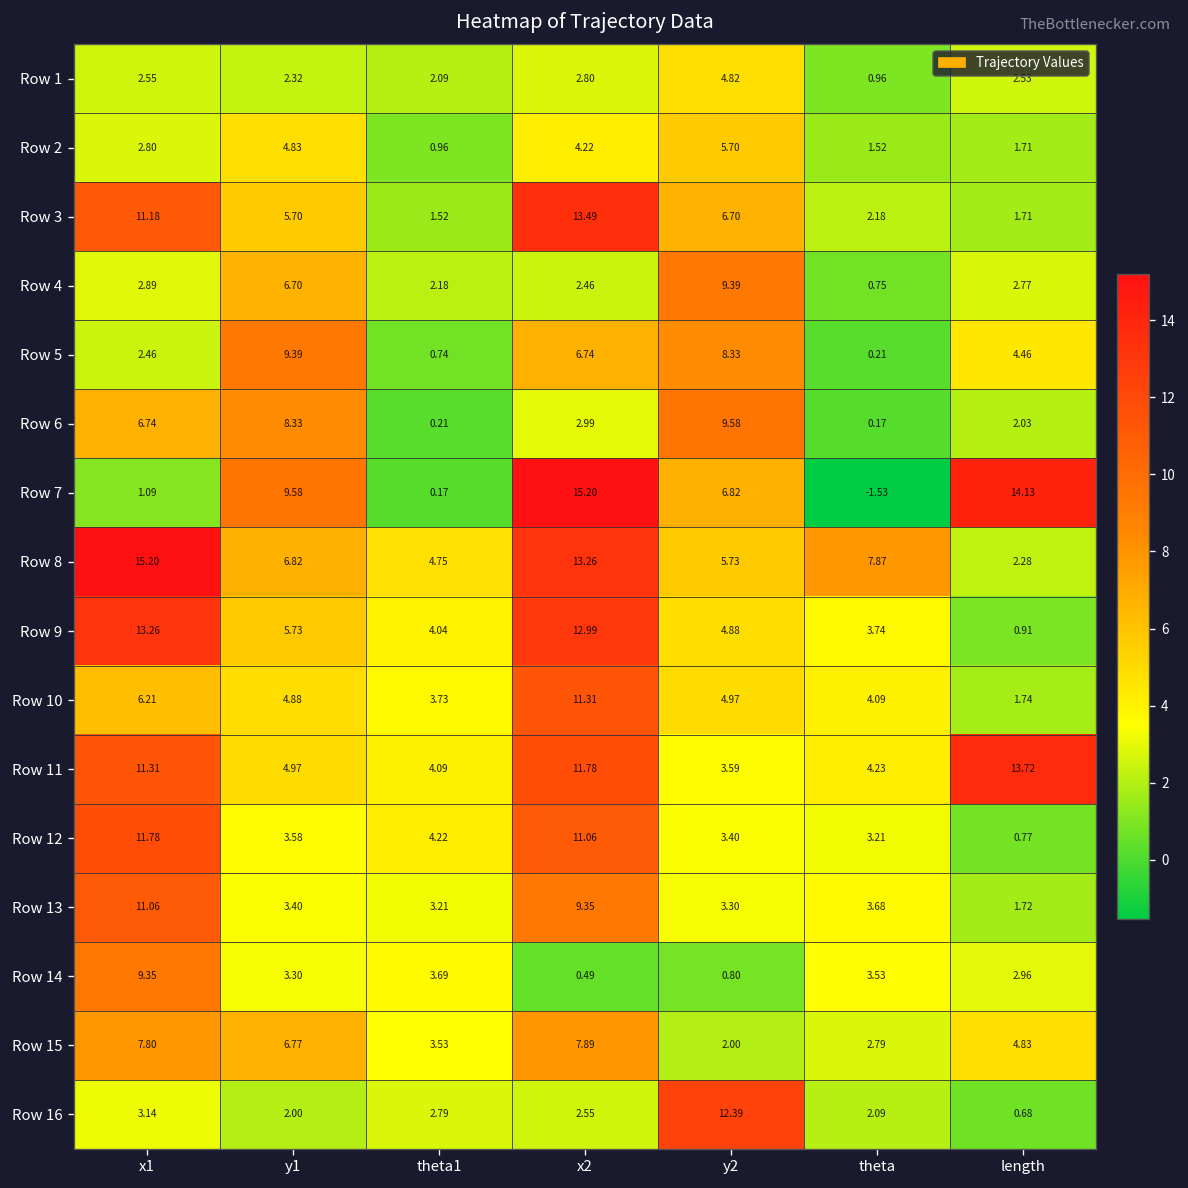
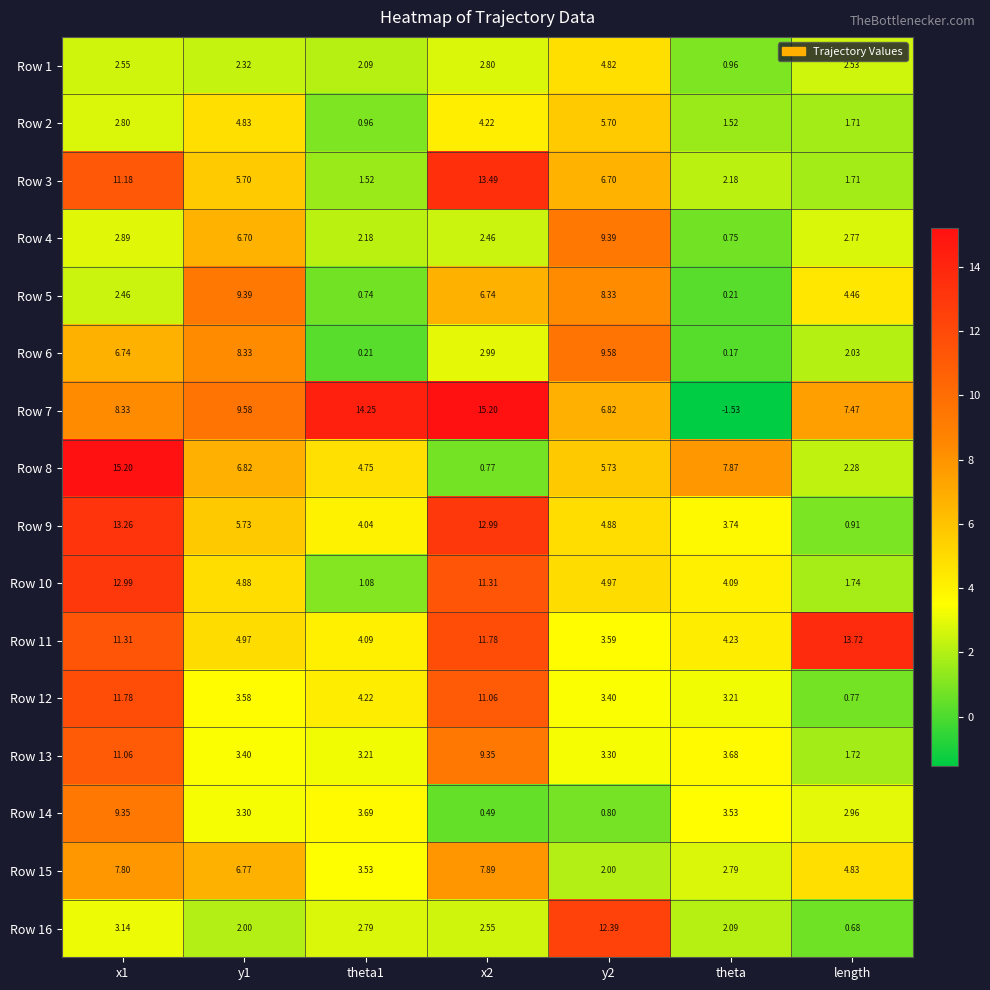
Row 7, x1: 1.09 -> 8.33
Row 7, theta1: 0.17 -> 14.25
Row 7, length: 14.13 -> 7.47
Row 8, x2: 13.26 -> 0.77
Row 10, x1: 6.21 -> 12.99
Row 10, theta1: 3.73 -> 1.08
